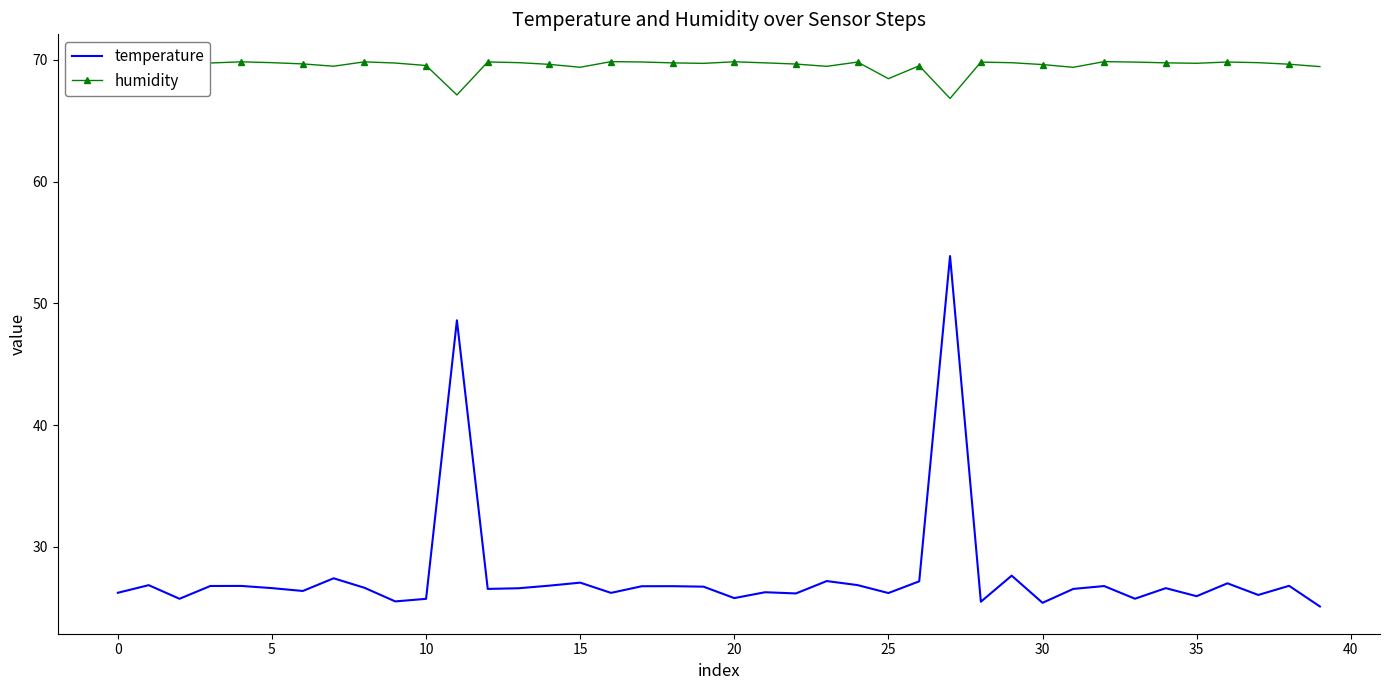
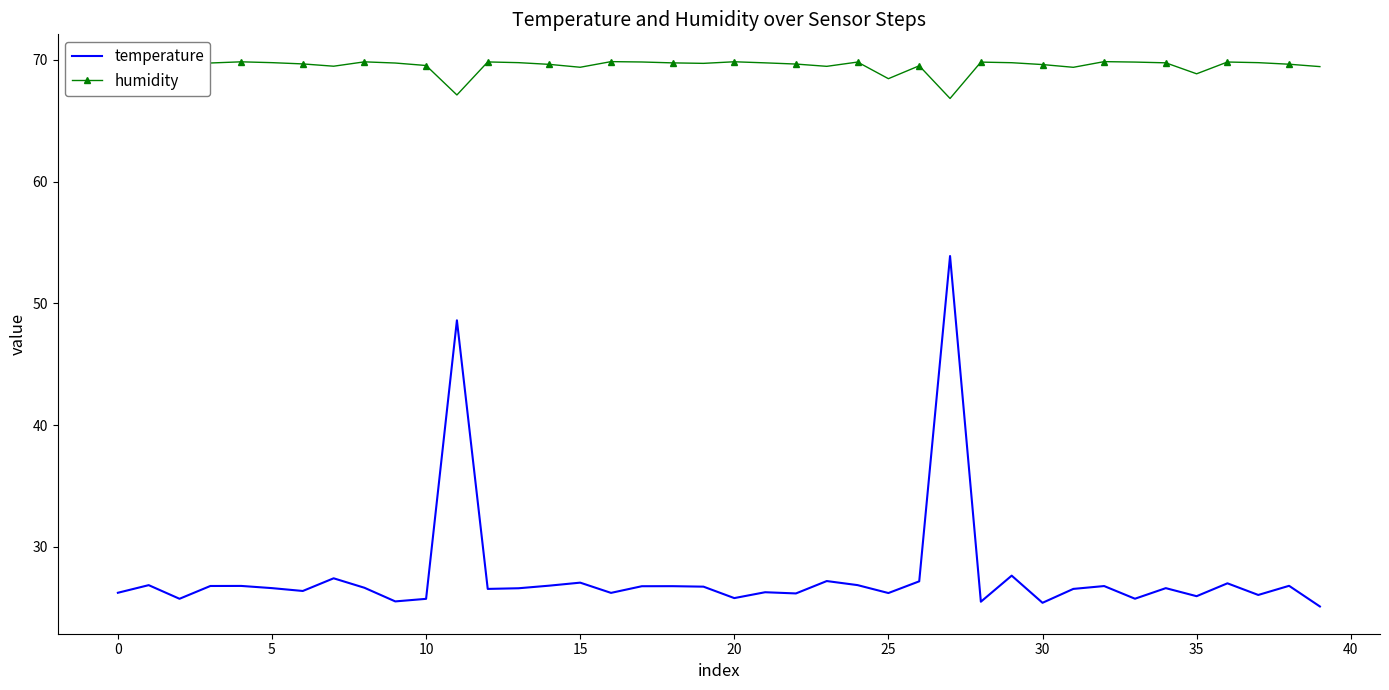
humidity, 35: 69.7 -> 68.8
